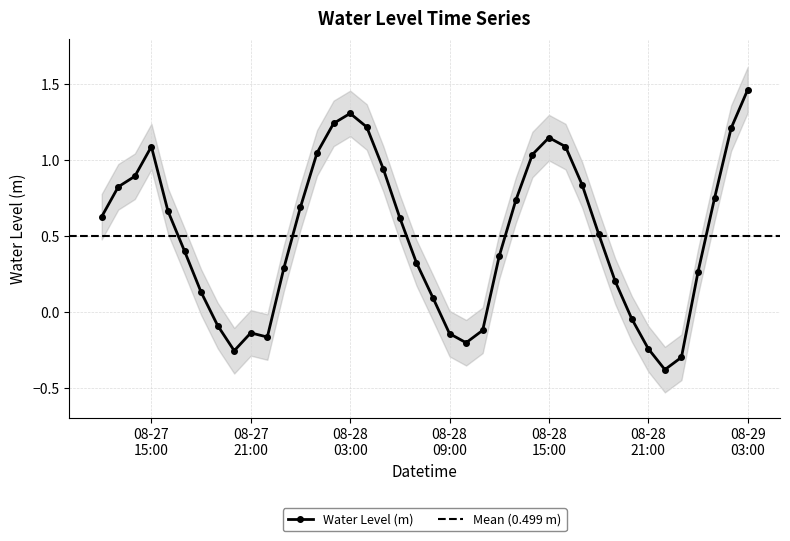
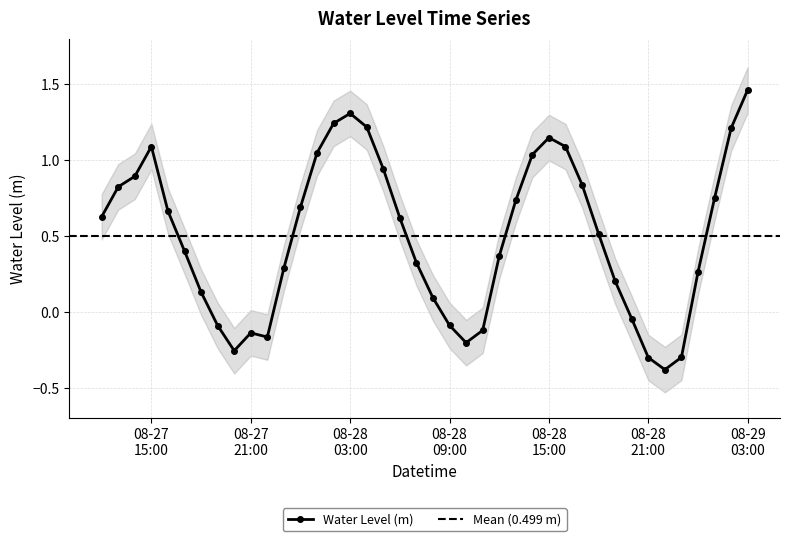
Water Level (m), 08-28 09:00: -0.14 -> -0.09
Water Level (m), 08-28 21:00: -0.24 -> -0.30
